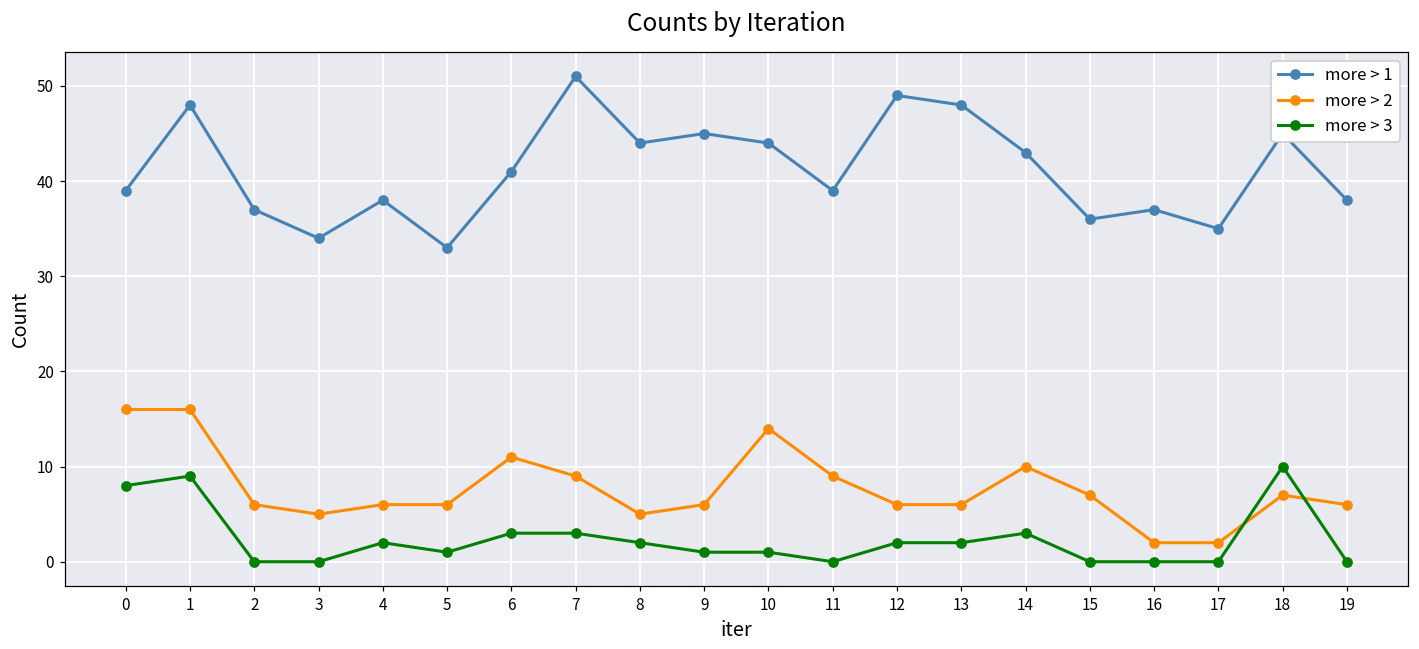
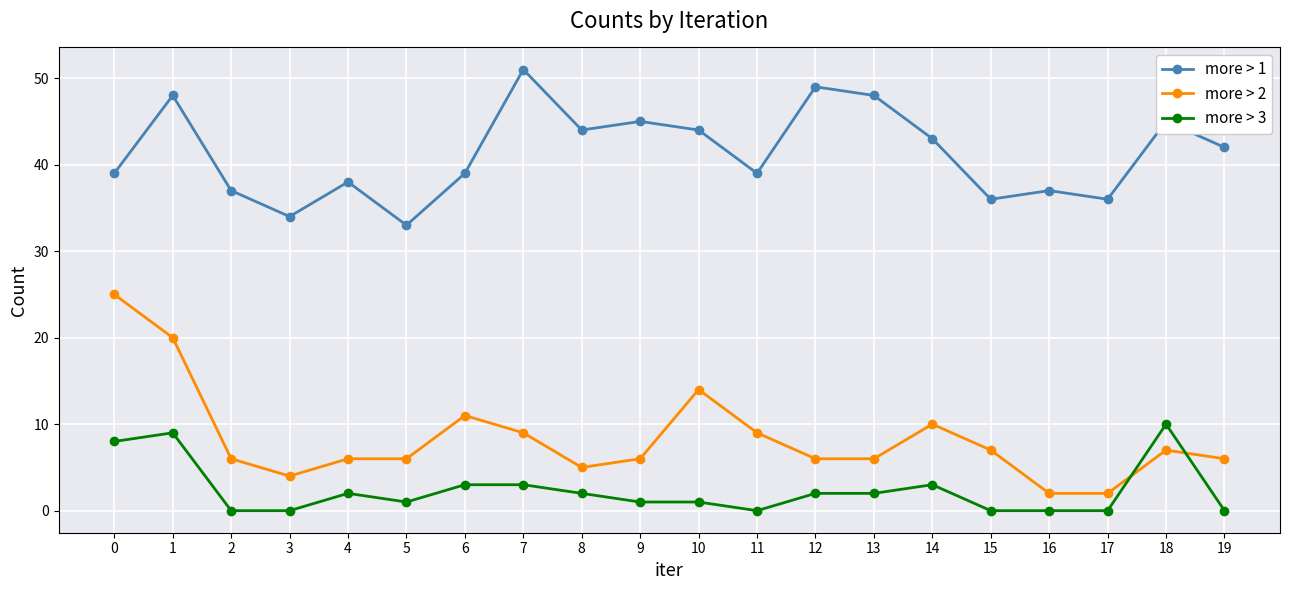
more > 2, 0: 16 -> 25
more > 2, 1: 16 -> 20
more > 2, 3: 5 -> 4
more > 1, 6: 41 -> 39
more > 1, 17: 35 -> 36
more > 1, 19: 38 -> 42
